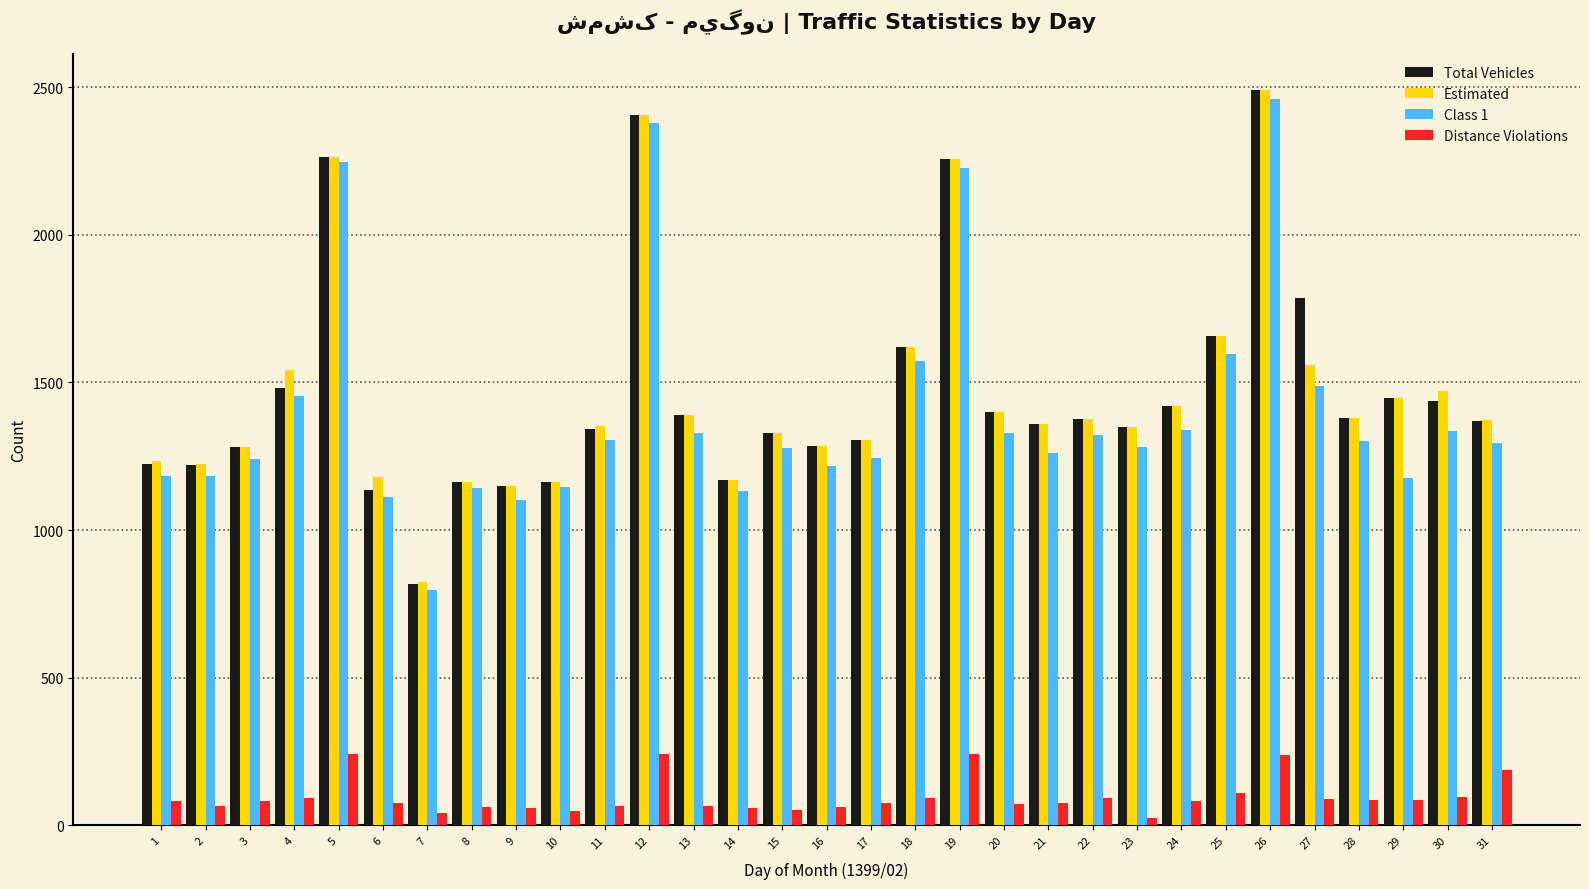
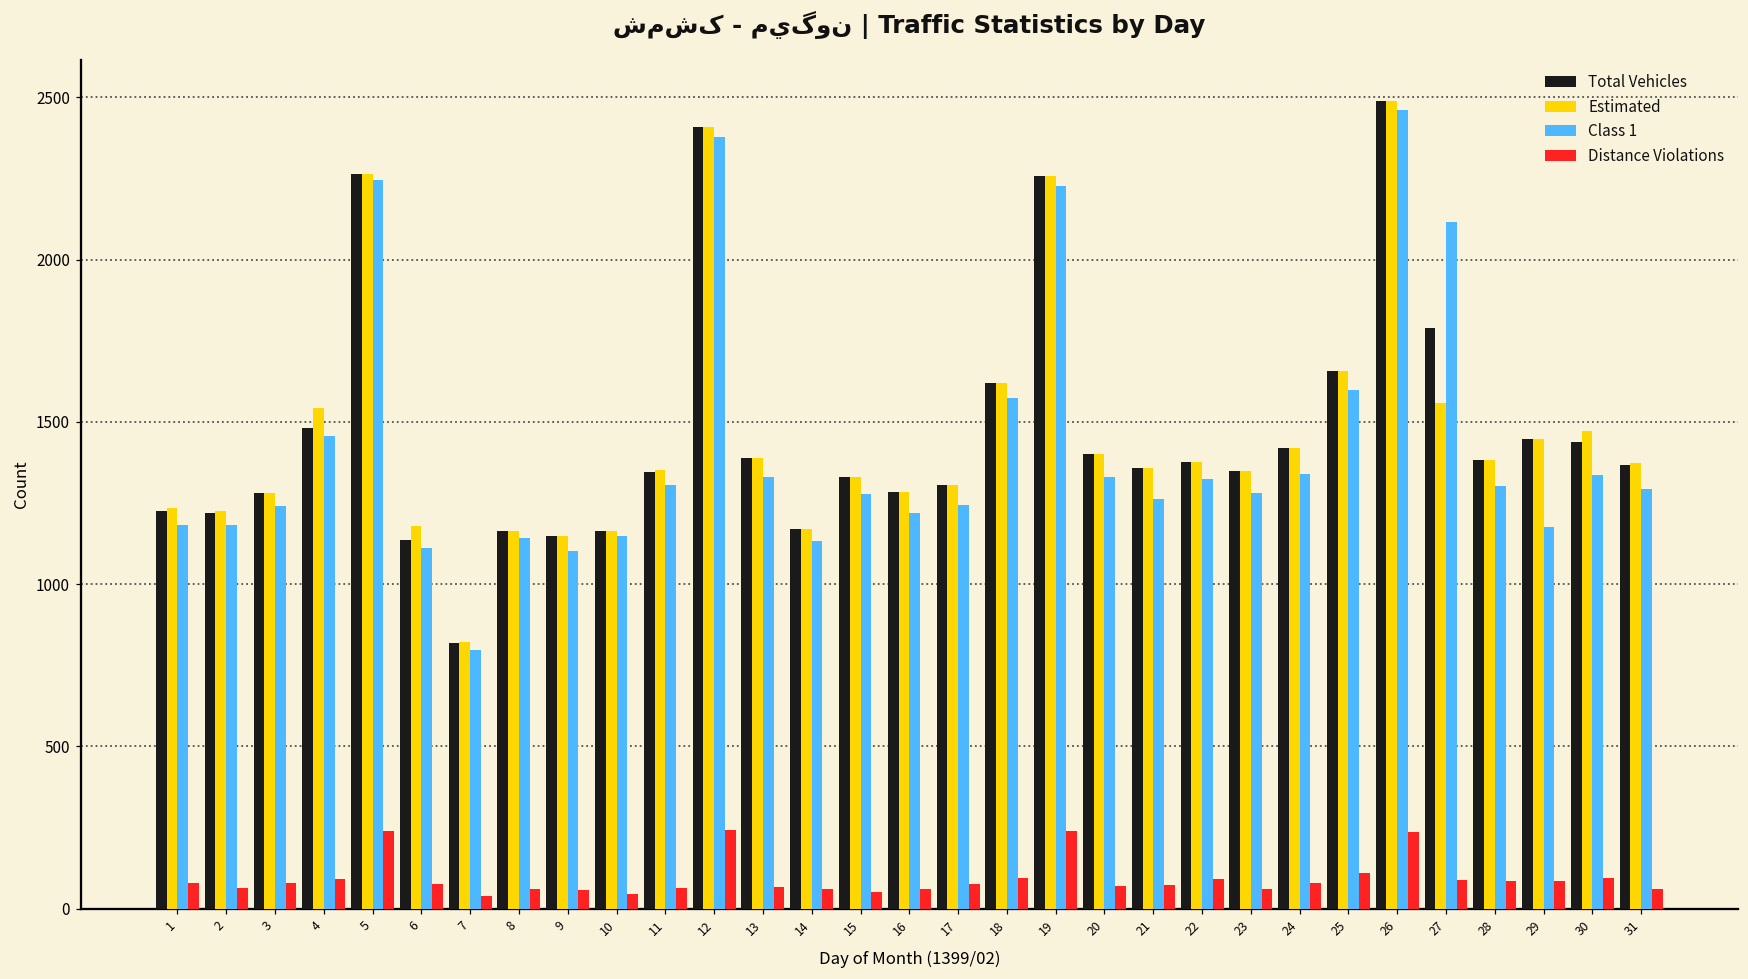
Distance Violations, 23: 20 -> 60
Class 1, 27: 1490 -> 2120
Distance Violations, 31: 190 -> 60
